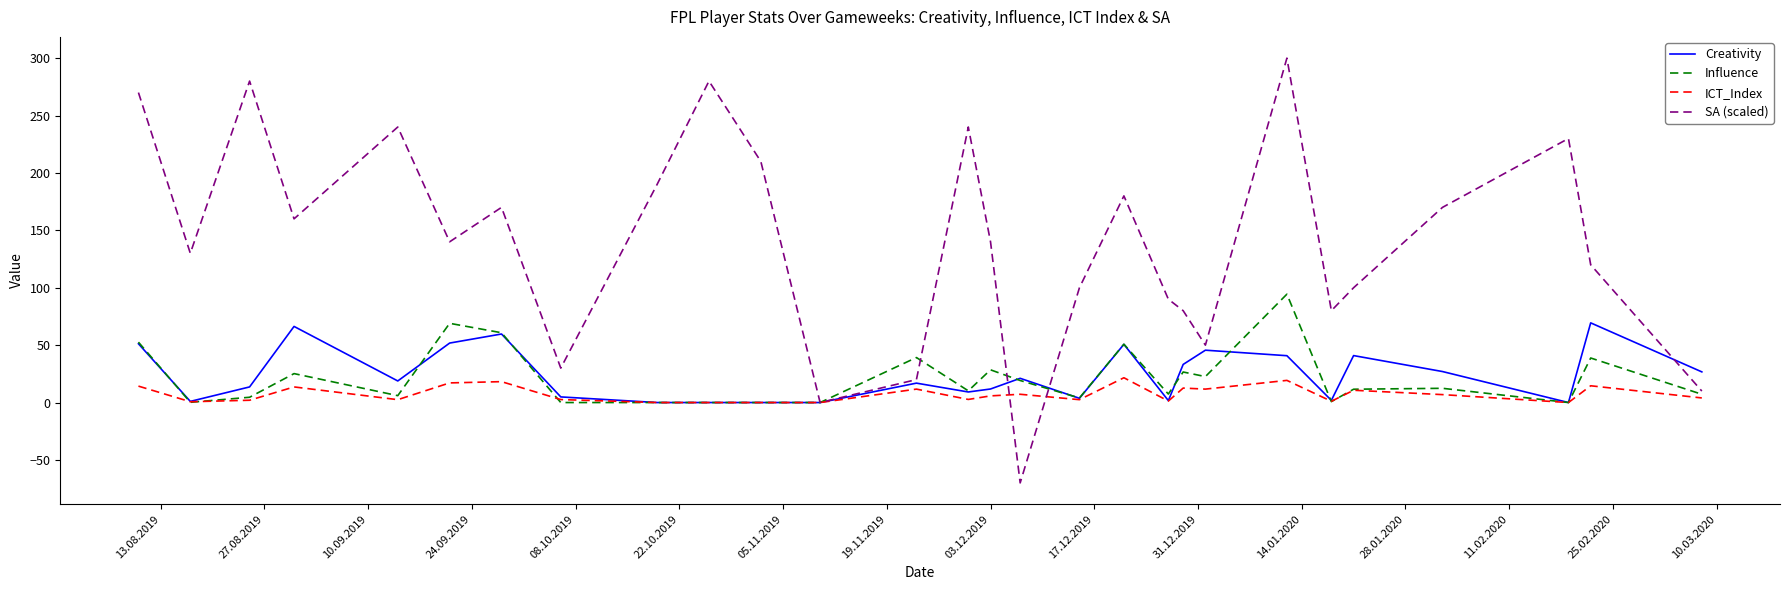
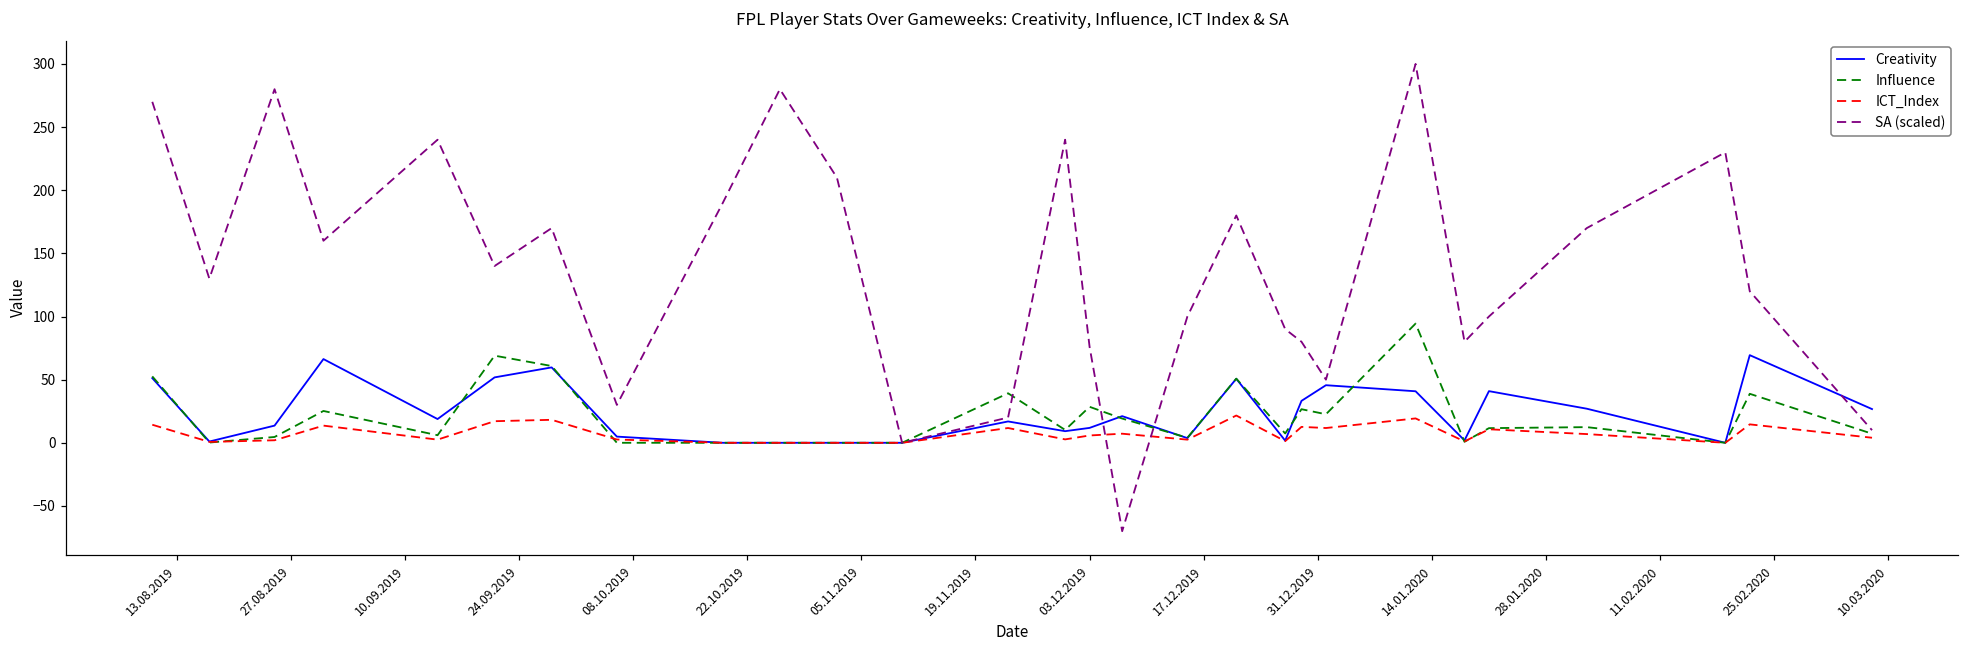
SA (scaled), 03.12.2019: 140 -> 76
